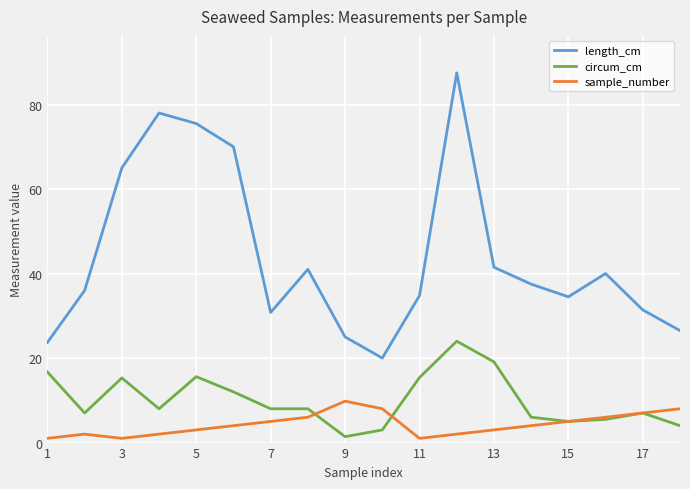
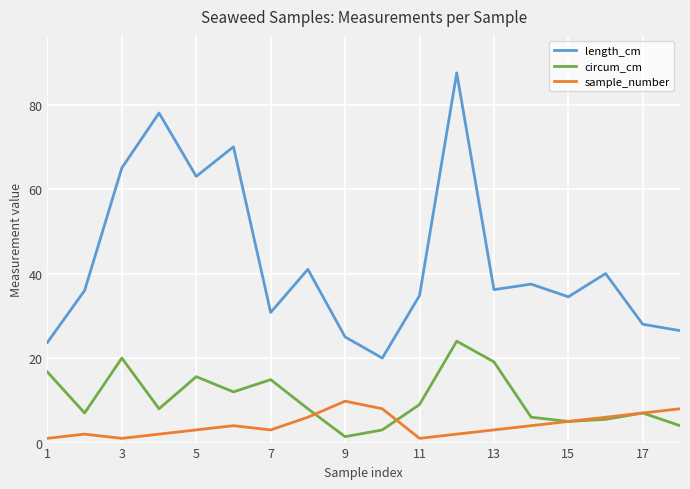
circum_cm, 3: 15 -> 20
length_cm, 5: 76 -> 63
circum_cm, 7: 8 -> 15
sample_number, 7: 5 -> 3
circum_cm, 11: 15 -> 9
length_cm, 13: 42 -> 36
length_cm, 17: 31 -> 28
